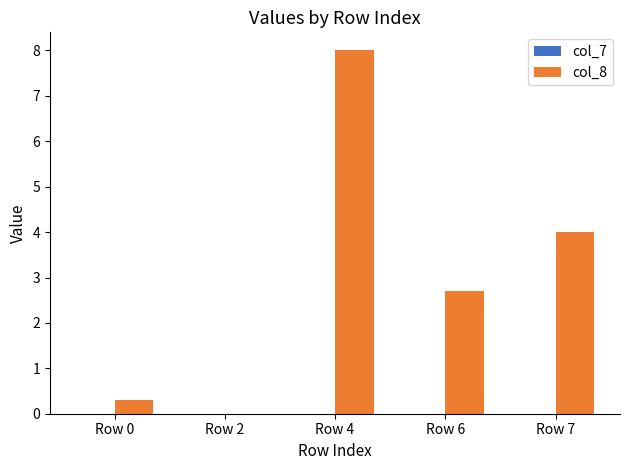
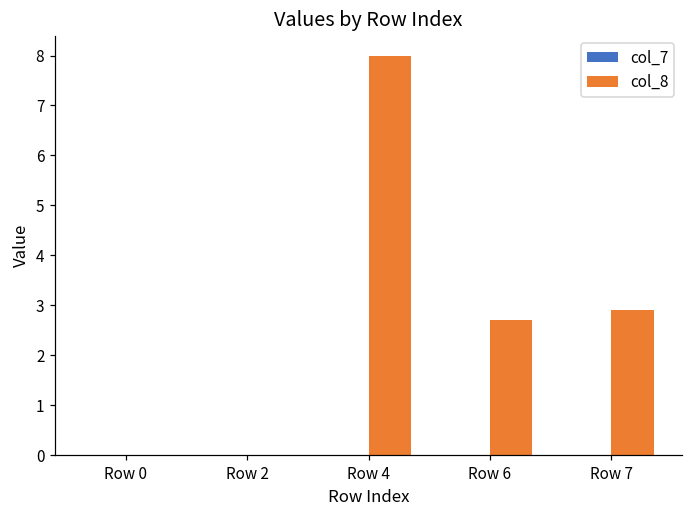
col_8, Row 0: 0.3 -> 0.0
col_8, Row 7: 4.0 -> 2.9
